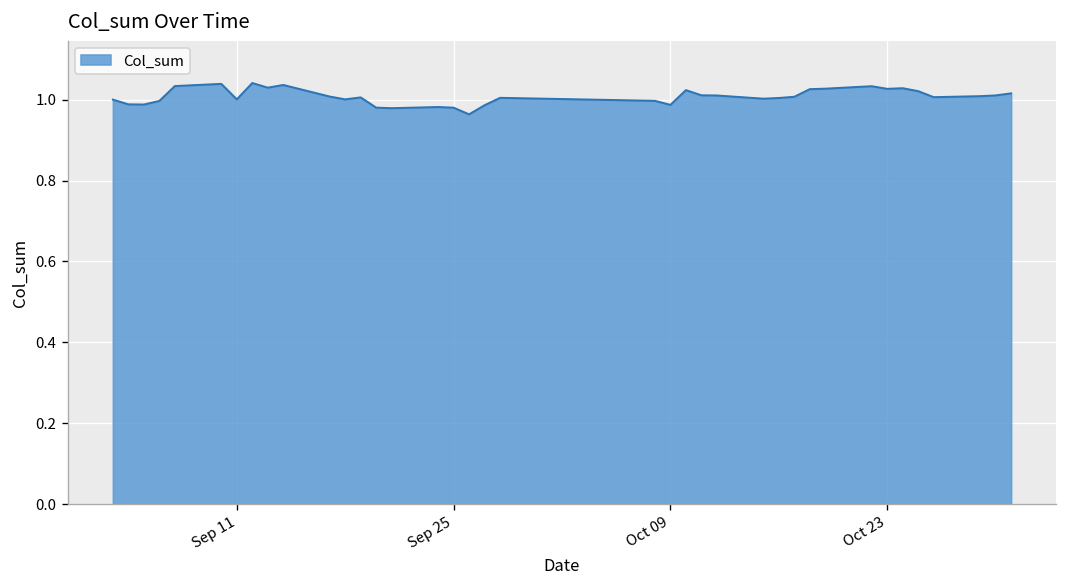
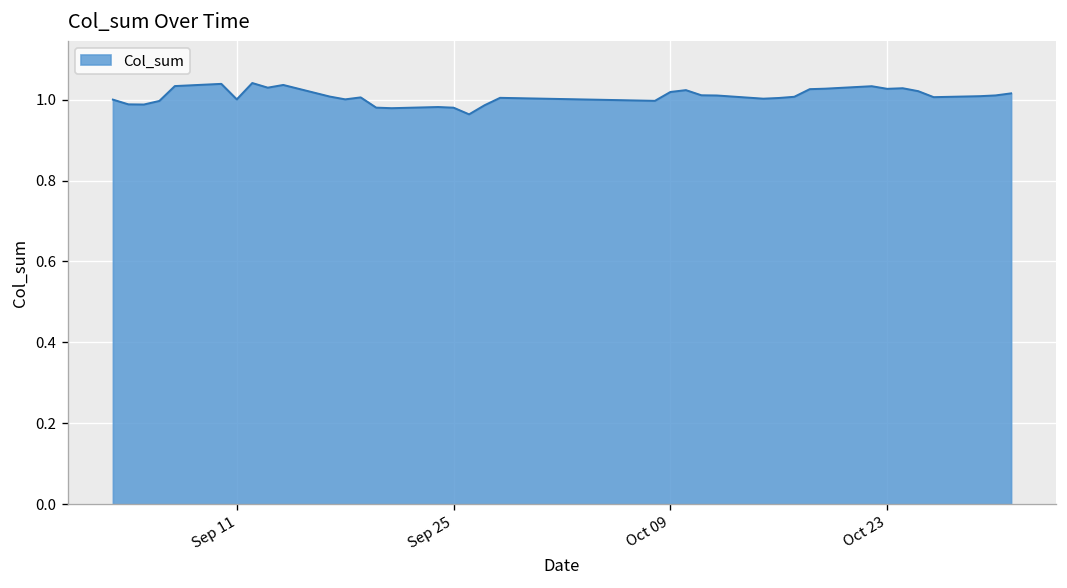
Oct 09: 0.99 -> 1.02
